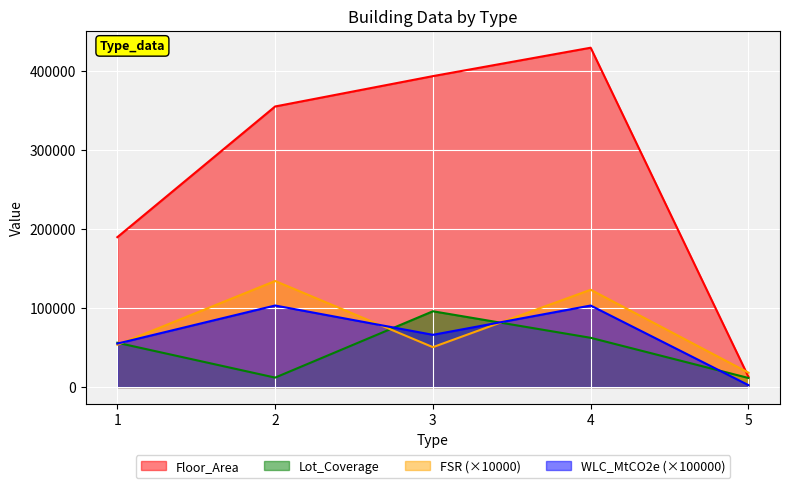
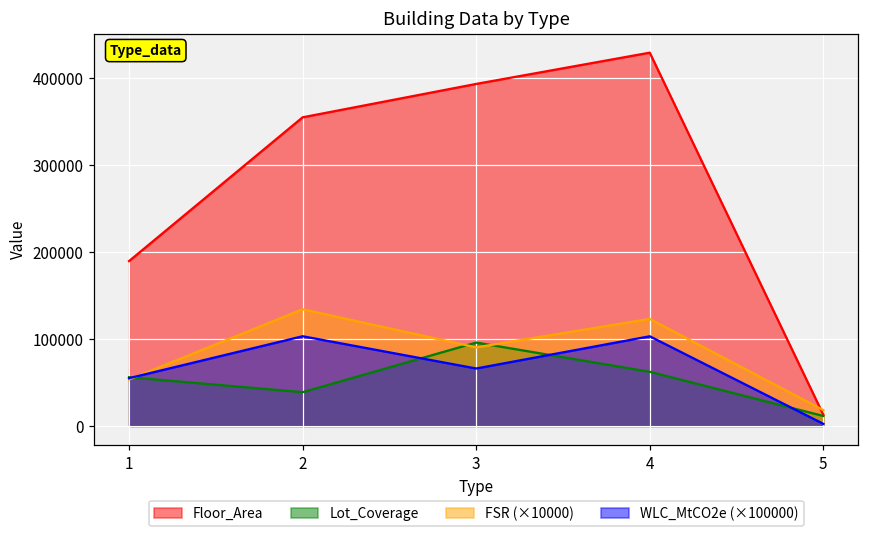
Lot_Coverage, 2: 10000 -> 40000
FSR (×10000), 3: 50000 -> 90000
